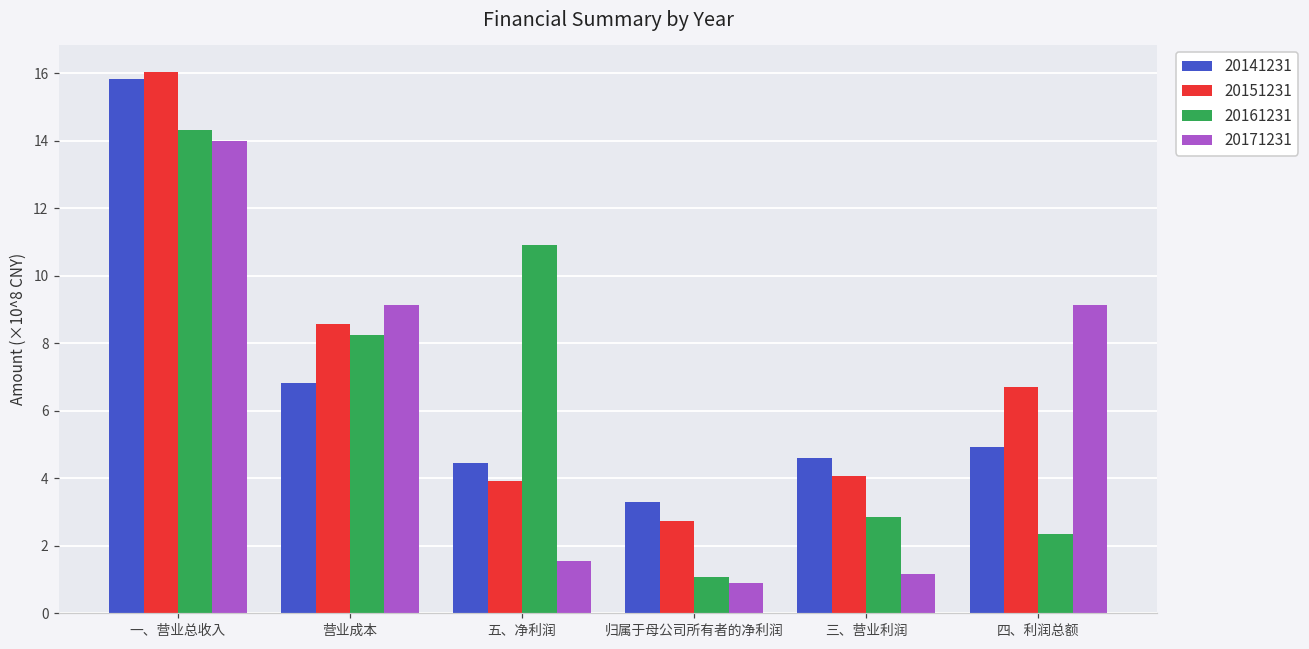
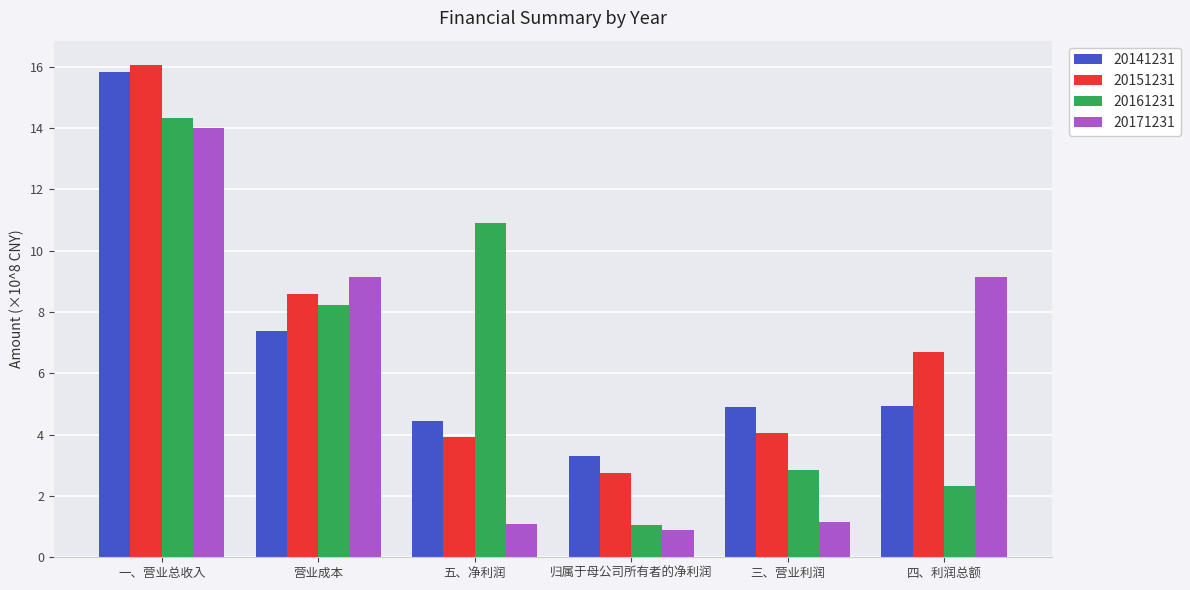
20141231, 营业成本: 6.8 -> 7.4
20171231, 五、净利润: 1.5 -> 1.1
20141231, 三、营业利润: 4.6 -> 4.9
